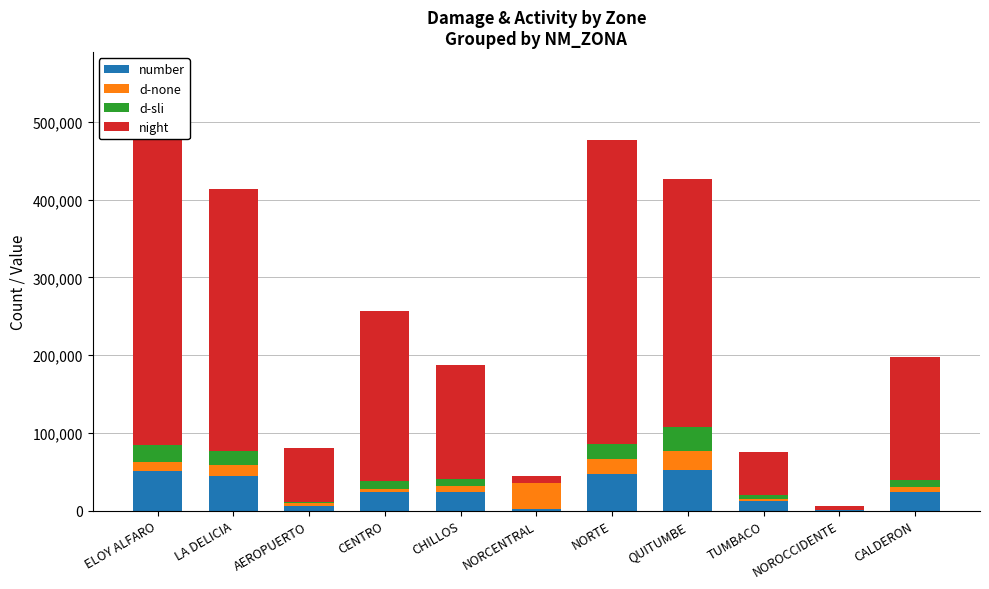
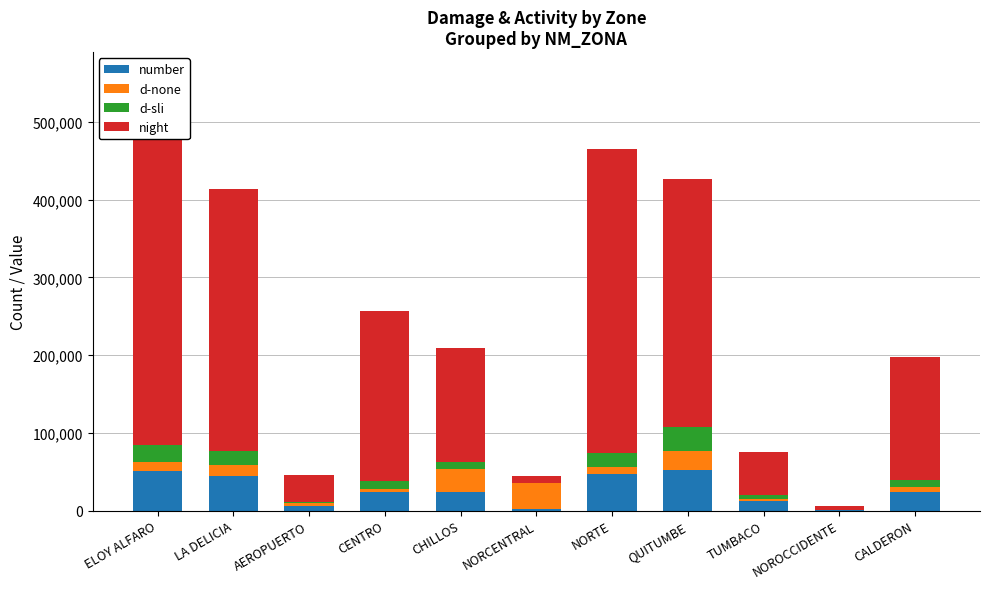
night, AEROPUERTO: 70,000 -> 30,000
d-none, CHILLOS: 10,000 -> 30,000
d-none, NORTE: 20,000 -> 10,000
